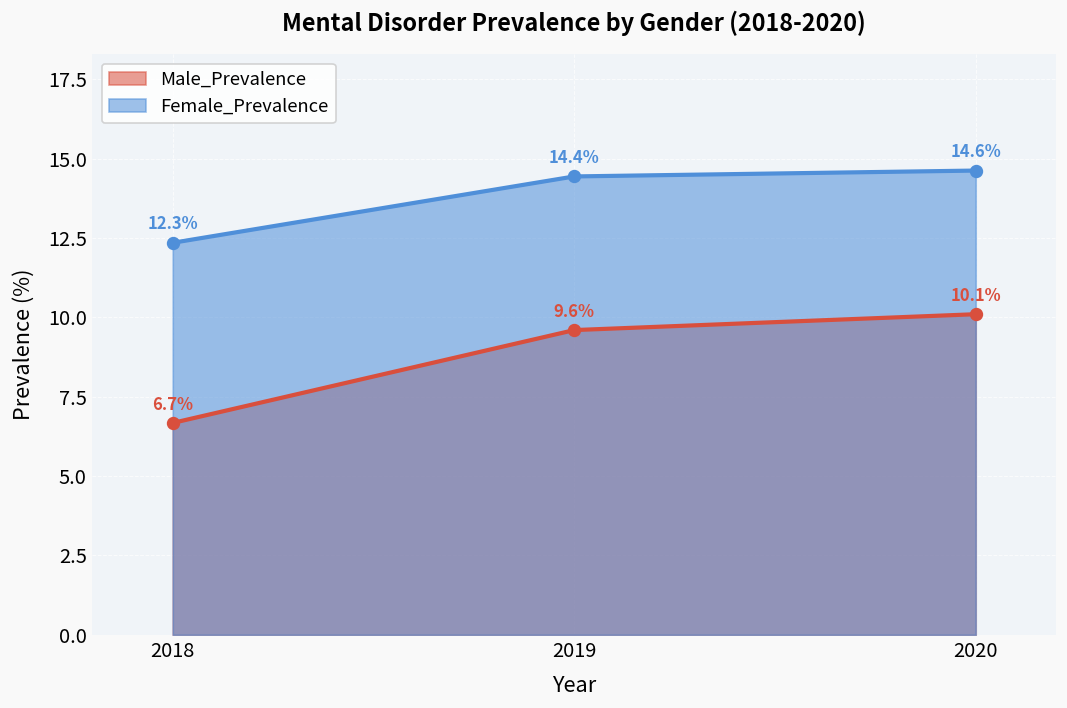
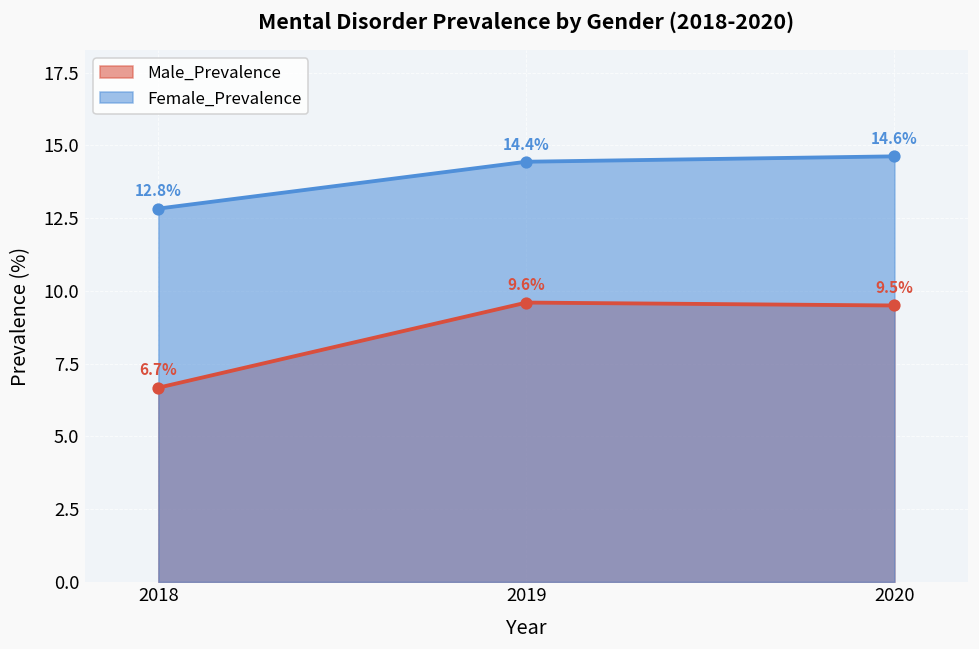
Female_Prevalence, 2018: 12.3% -> 12.8%
Male_Prevalence, 2020: 10.1% -> 9.5%
